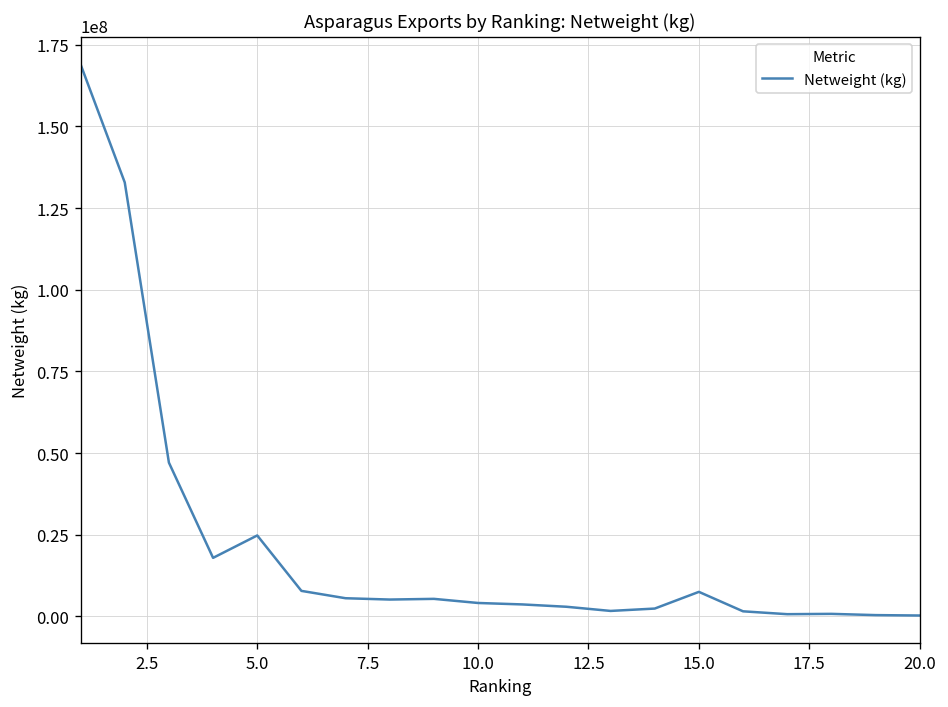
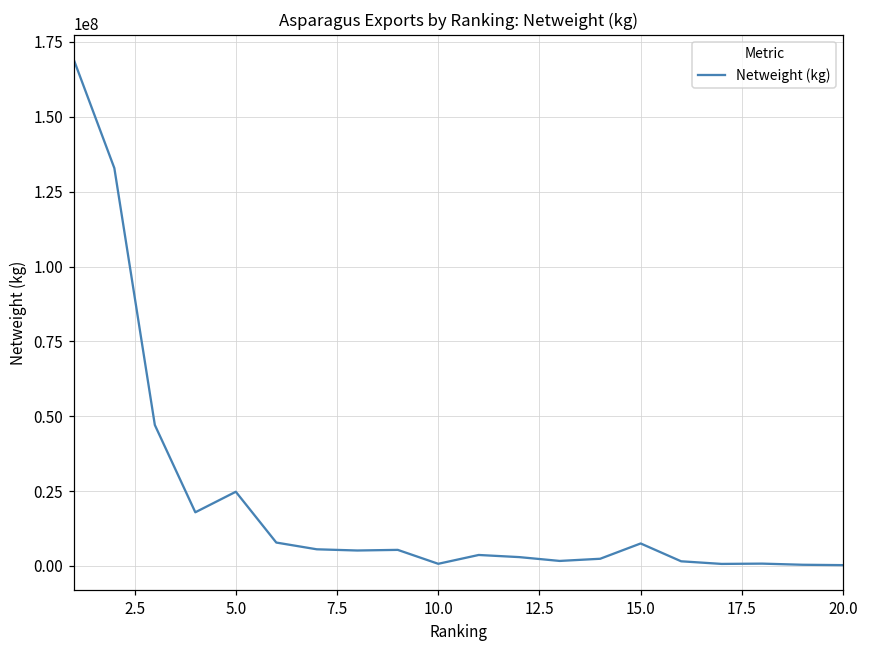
10.0: 4000000 -> 1000000
